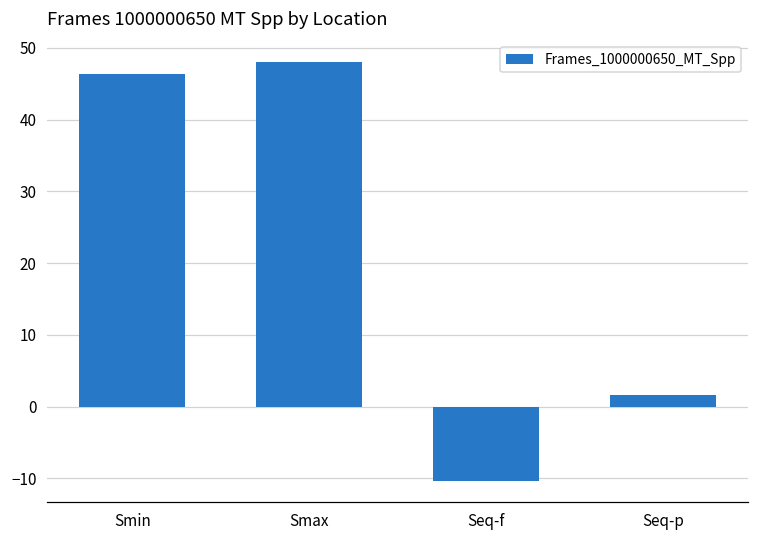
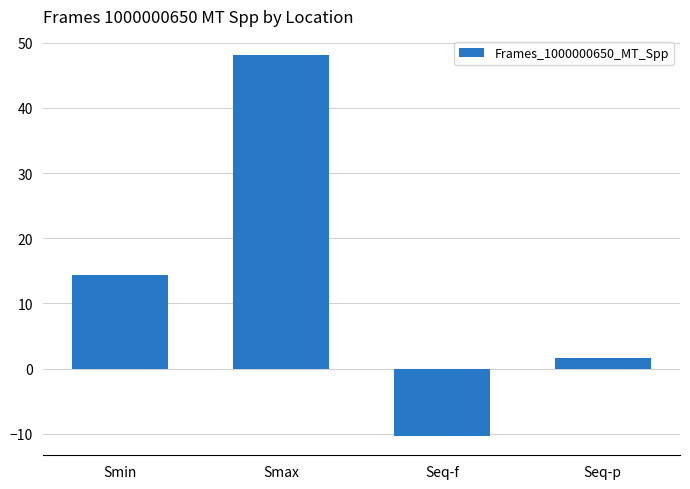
Smin: 46 -> 14
